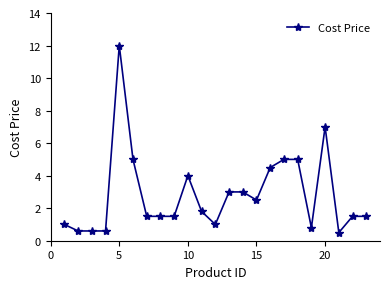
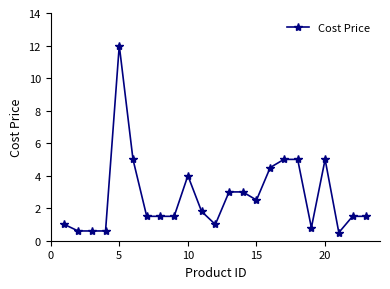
20: 7 -> 5
